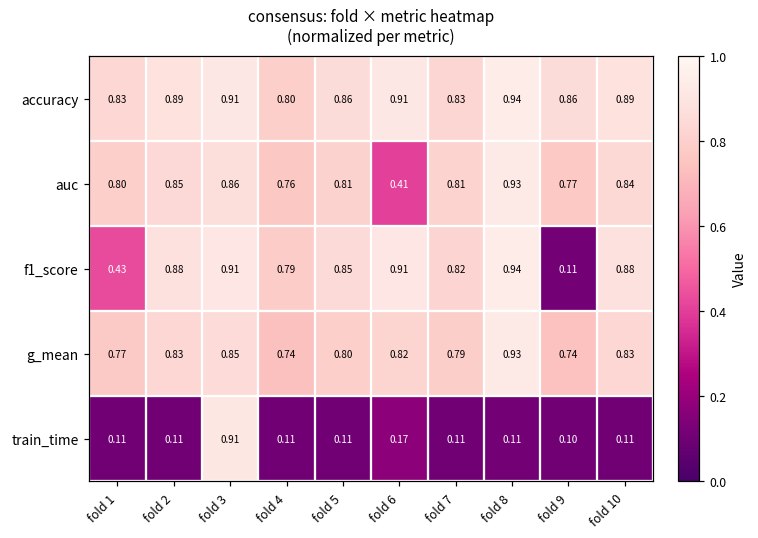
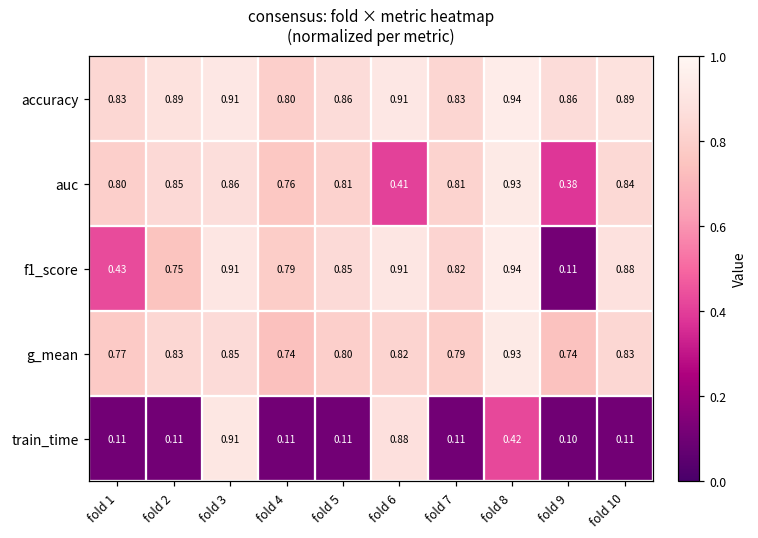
auc, fold 9: 0.77 -> 0.38
f1_score, fold 2: 0.88 -> 0.75
train_time, fold 6: 0.17 -> 0.88
train_time, fold 8: 0.11 -> 0.42
